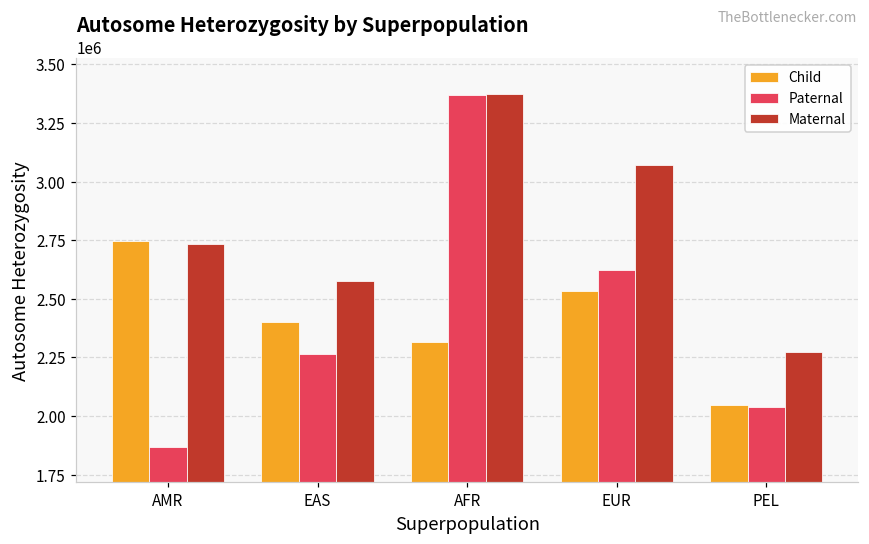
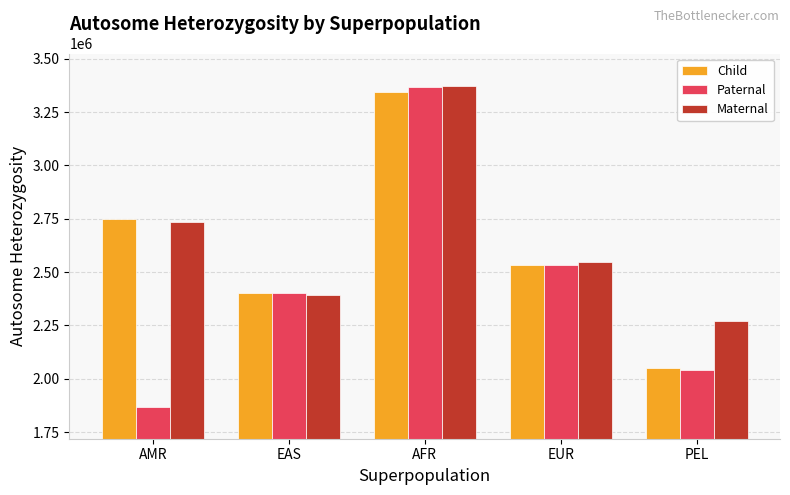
Paternal, EAS: 2260000 -> 2400000
Maternal, EAS: 2580000 -> 2390000
Child, AFR: 2320000 -> 3340000
Paternal, EUR: 2620000 -> 2530000
Maternal, EUR: 3070000 -> 2550000
